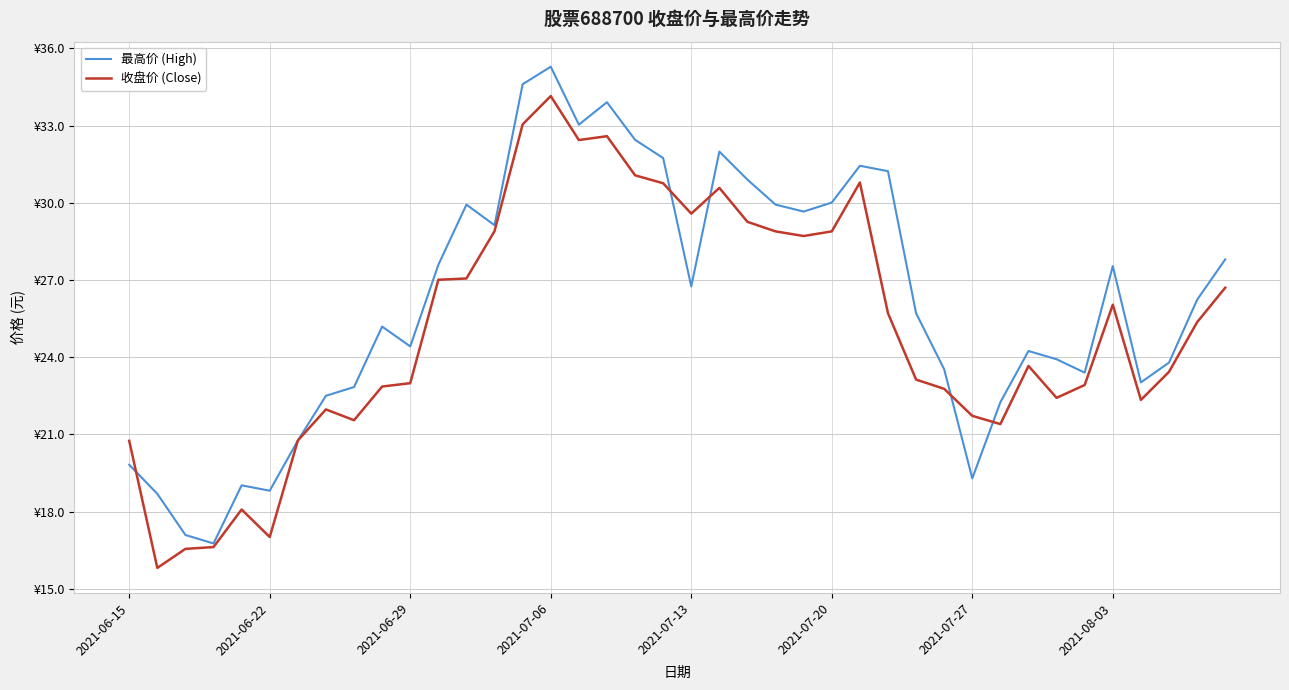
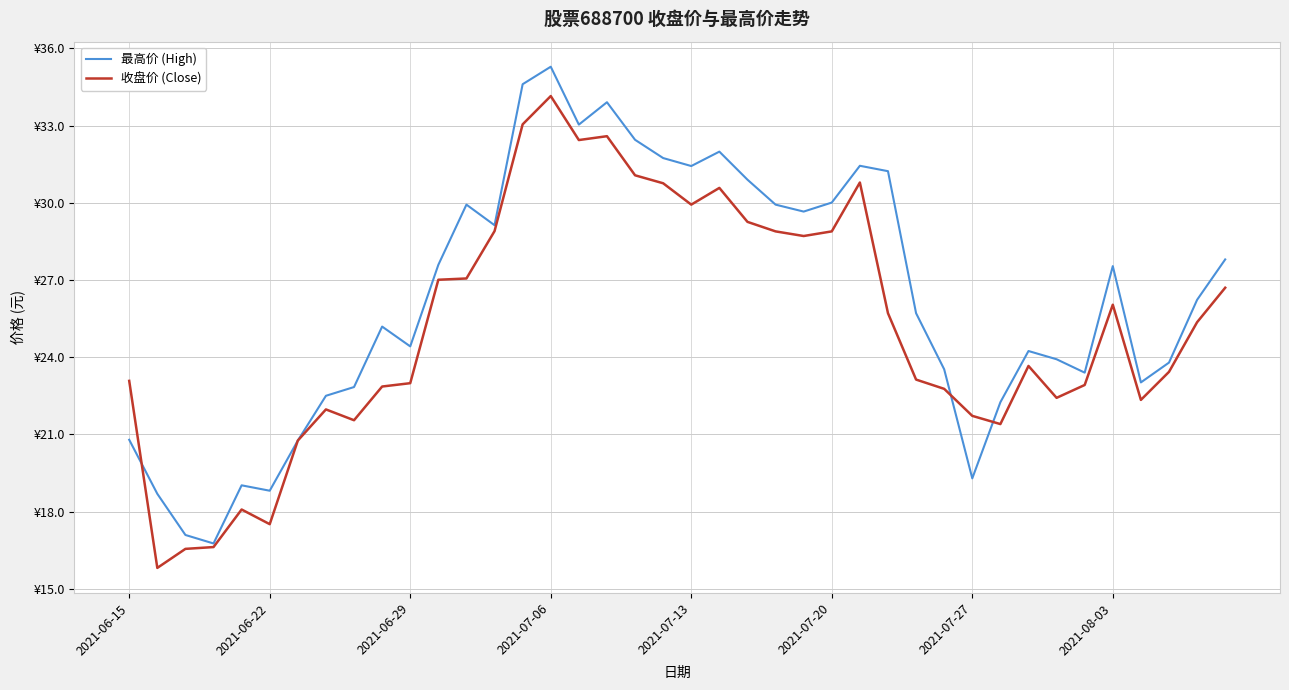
最高价 (High), 2021-06-15: ¥19.8 -> ¥20.8
收盘价 (Close), 2021-06-15: ¥20.8 -> ¥23.1
收盘价 (Close), 2021-06-22: ¥17.0 -> ¥17.5
最高价 (High), 2021-07-13: ¥26.8 -> ¥31.4
收盘价 (Close), 2021-07-13: ¥29.6 -> ¥29.9
